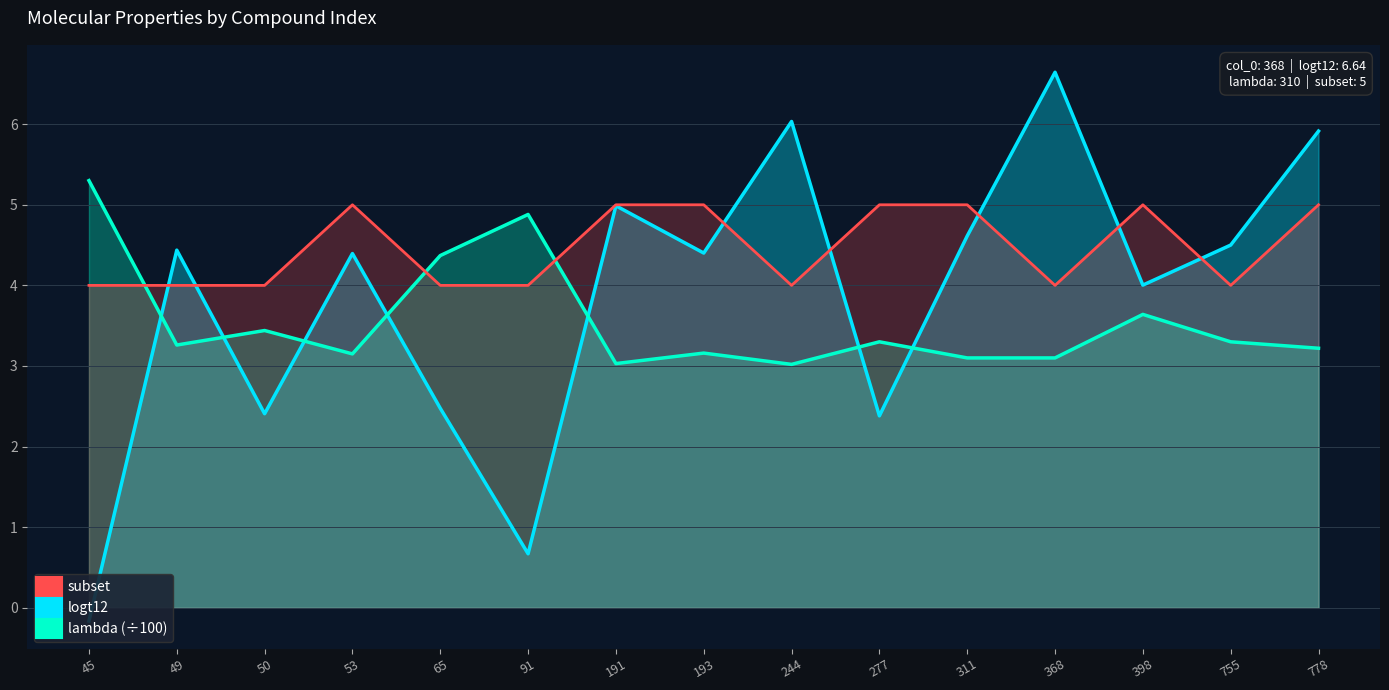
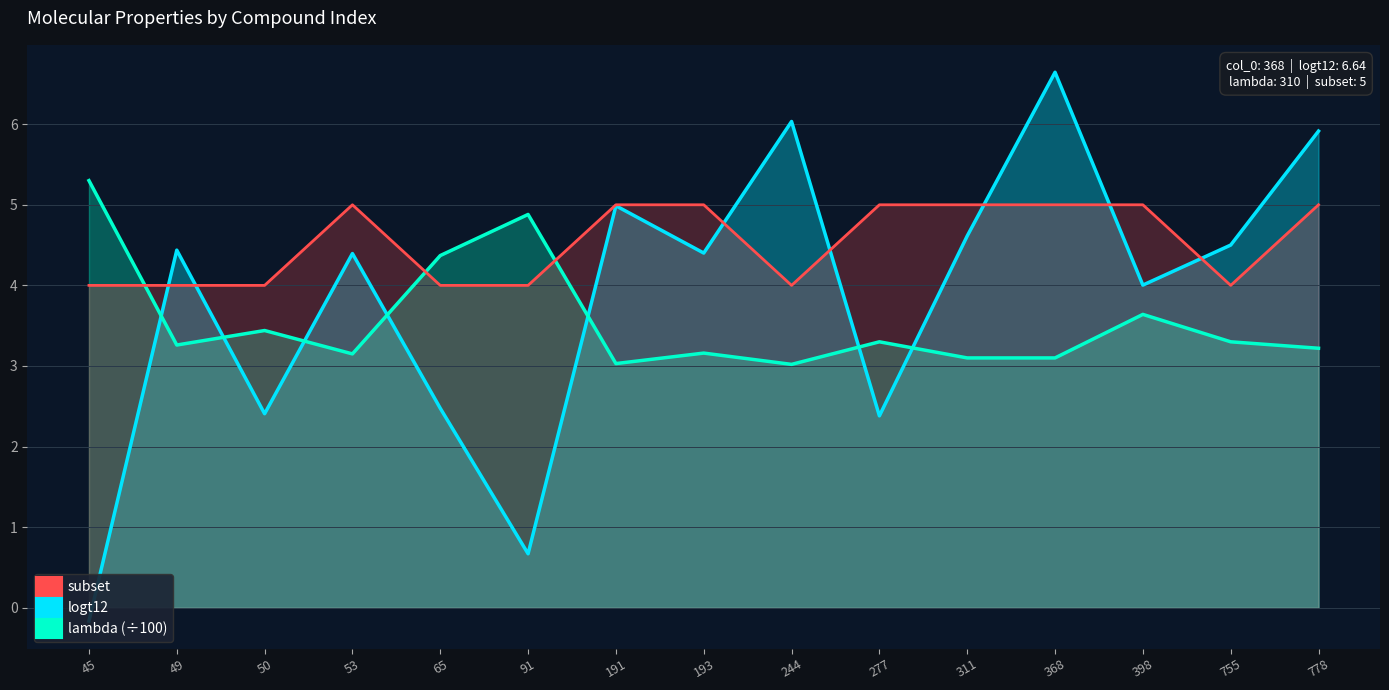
subset, 368: 4 -> 5
